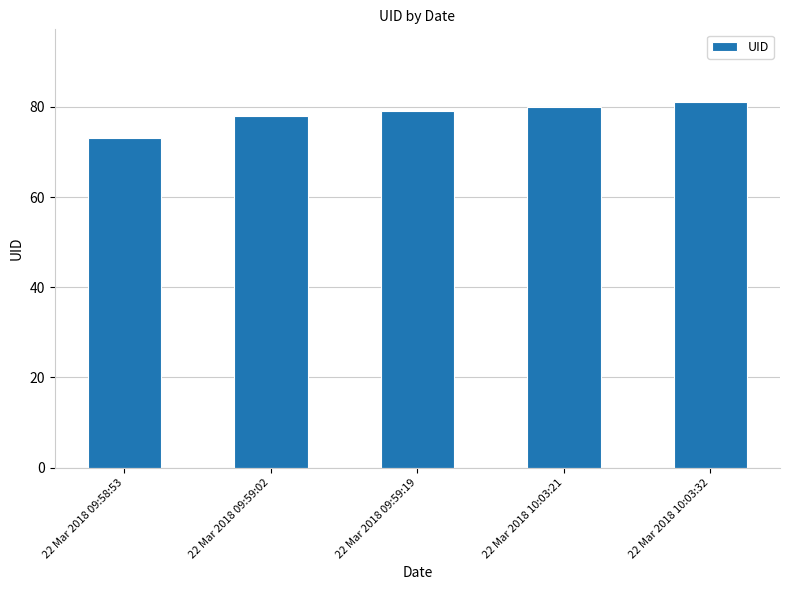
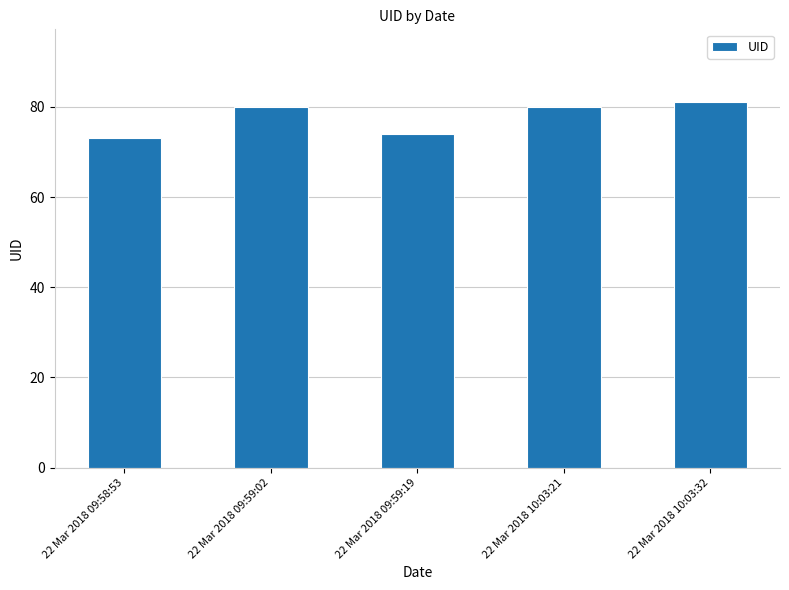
22 Mar 2018 09:59:02: 78 -> 80
22 Mar 2018 09:59:19: 79 -> 74
